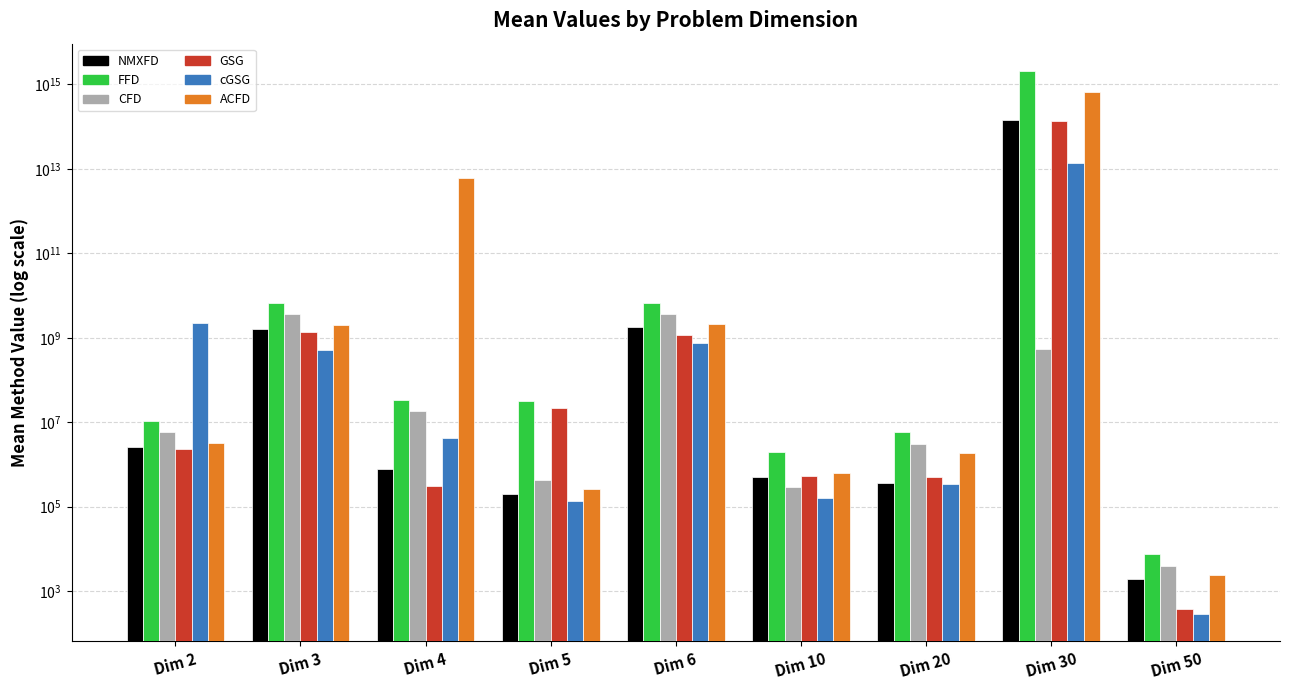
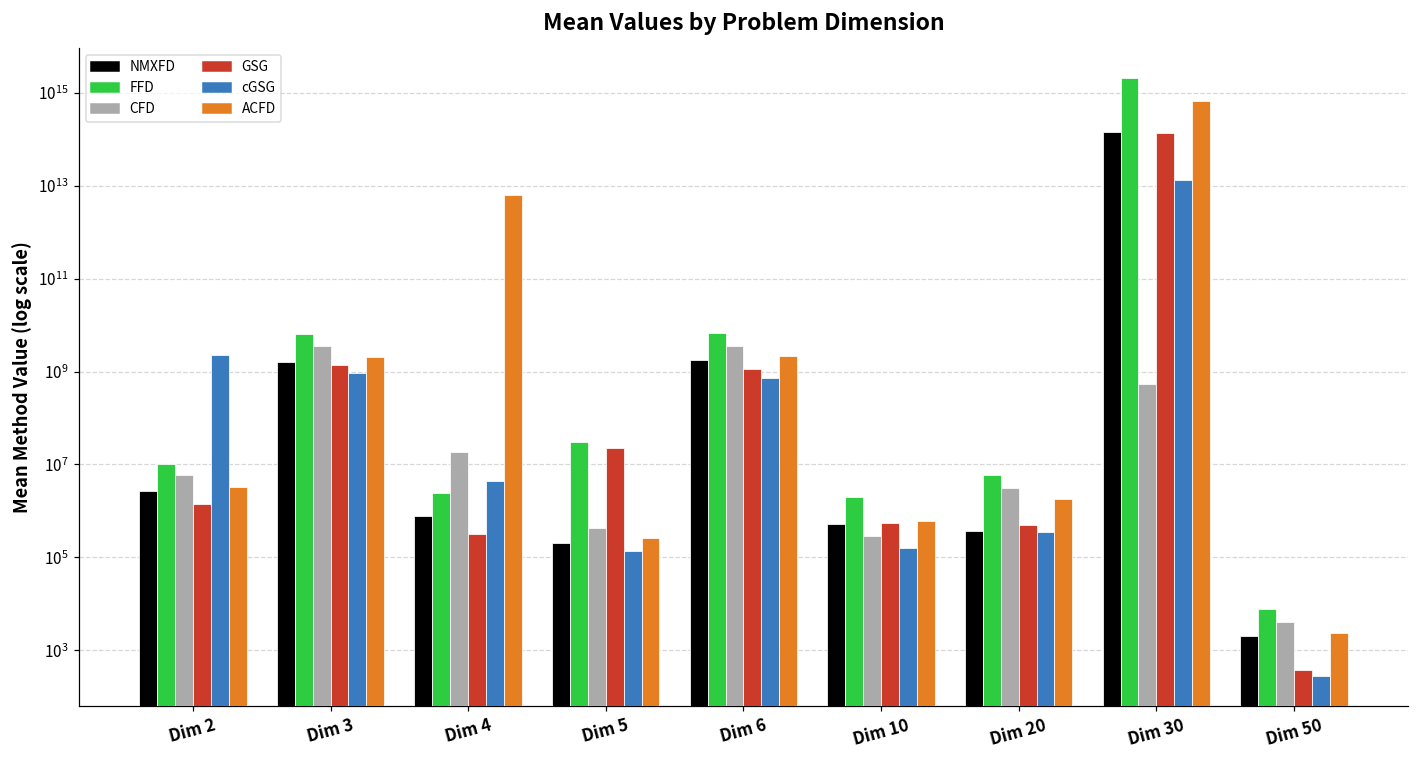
GSG, Dim 2: 2000000 -> 1400000
cGSG, Dim 3: 500000000 -> 1000000000
FFD, Dim 4: 30000000 -> 2000000
